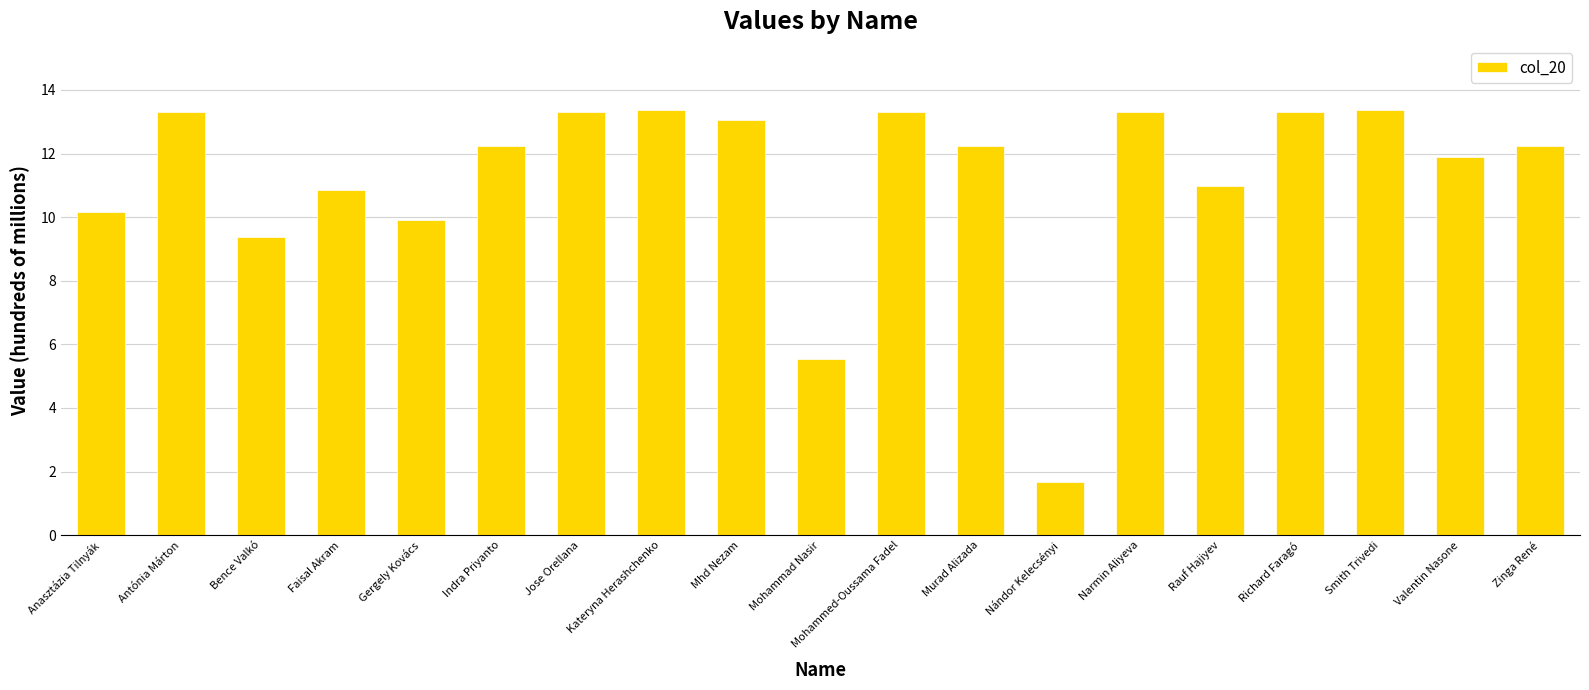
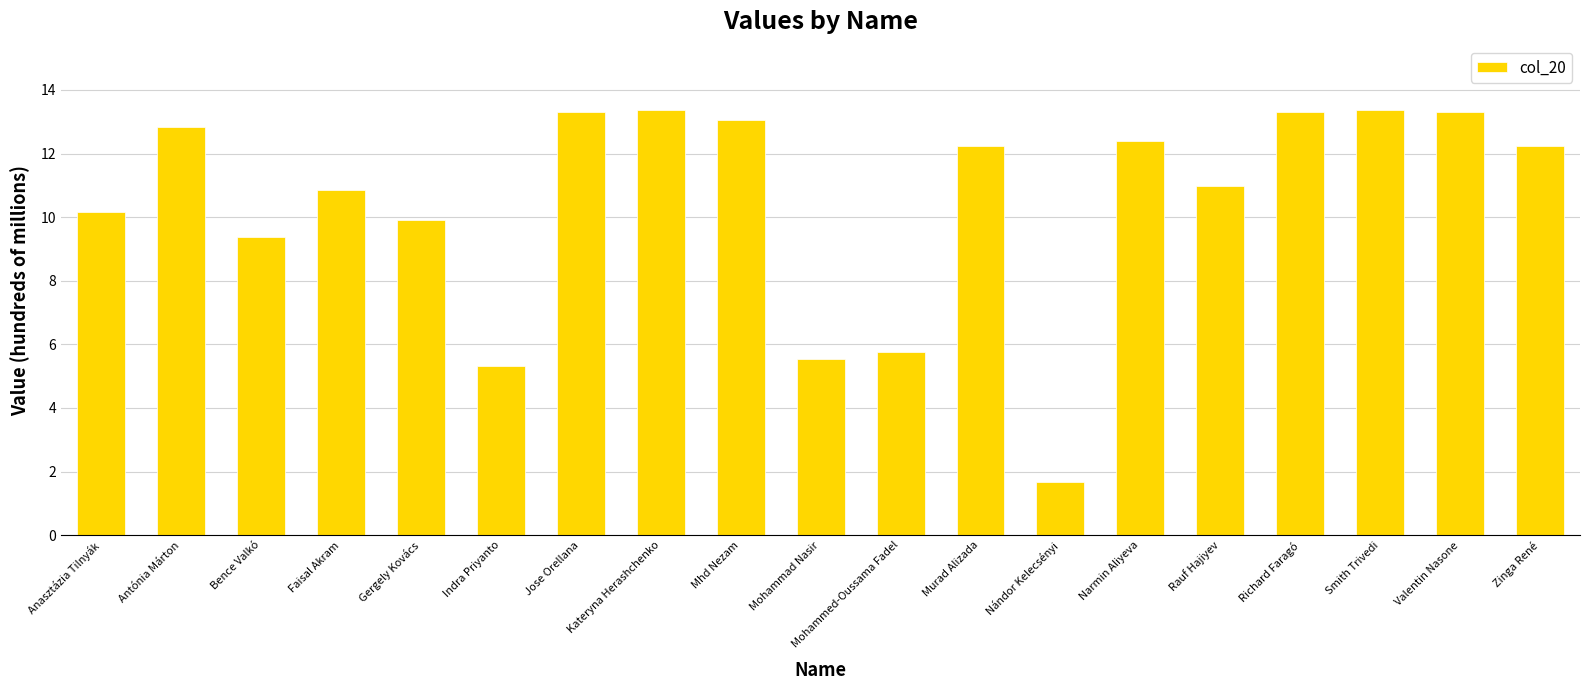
Antónia Márton: 13.3 -> 12.8
Indra Priyanto: 12.2 -> 5.3
Mohammed-Oussama Fadel: 13.3 -> 5.7
Narmin Aliyeva: 13.3 -> 12.4
Valentin Nasone: 11.9 -> 13.3
